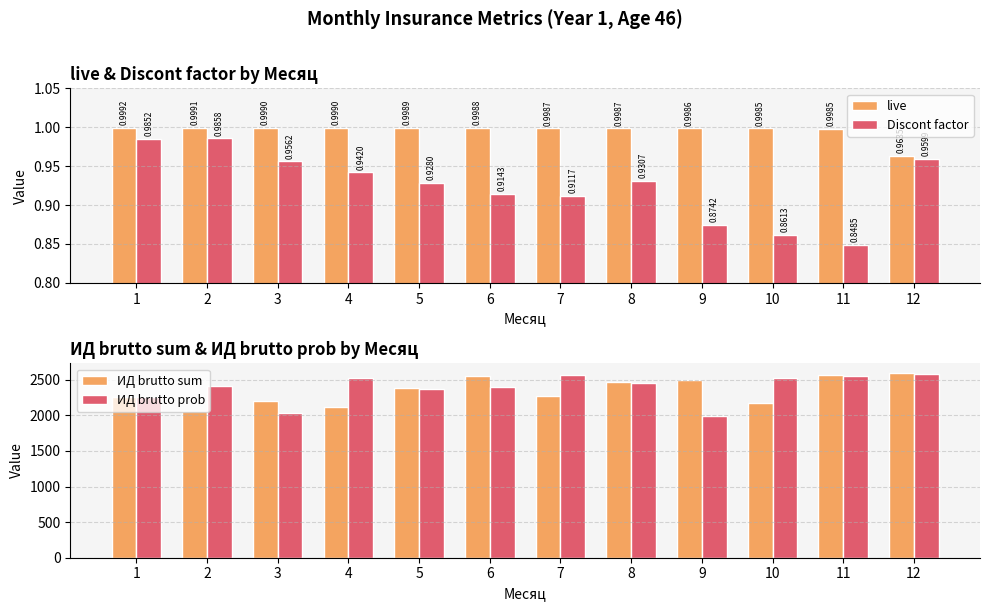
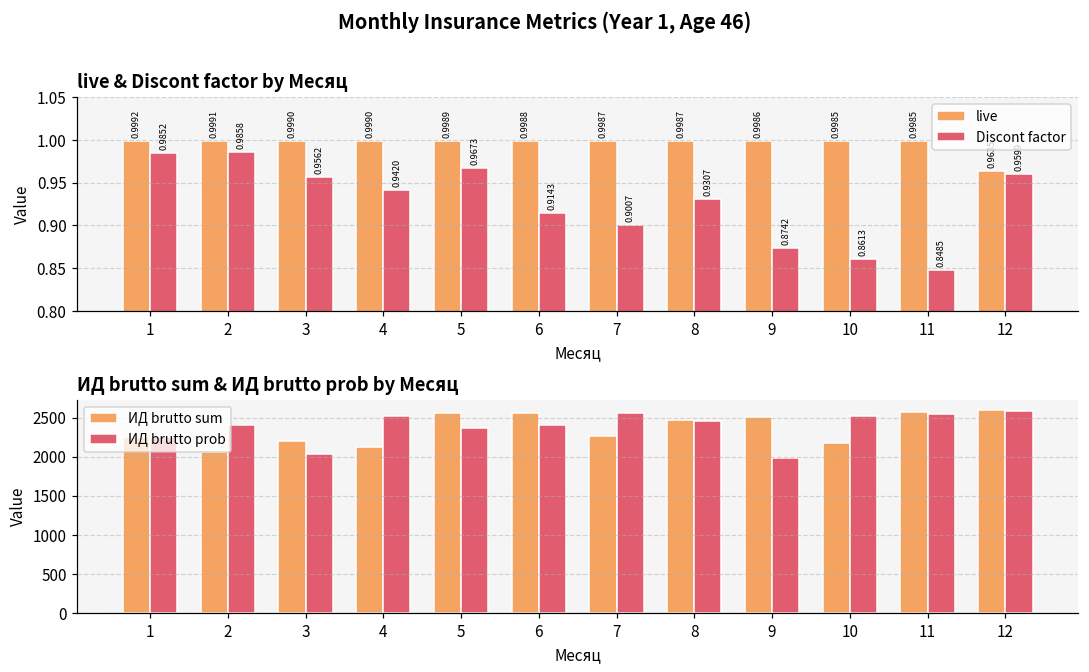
live & Discont factor by Месяц, Discont factor, 5: 0.9280 -> 0.9673
live & Discont factor by Месяц, Discont factor, 7: 0.9117 -> 0.9007
ИД brutto sum & ИД brutto prob by Месяц, ИД brutto sum, 5: 2400 -> 2600
